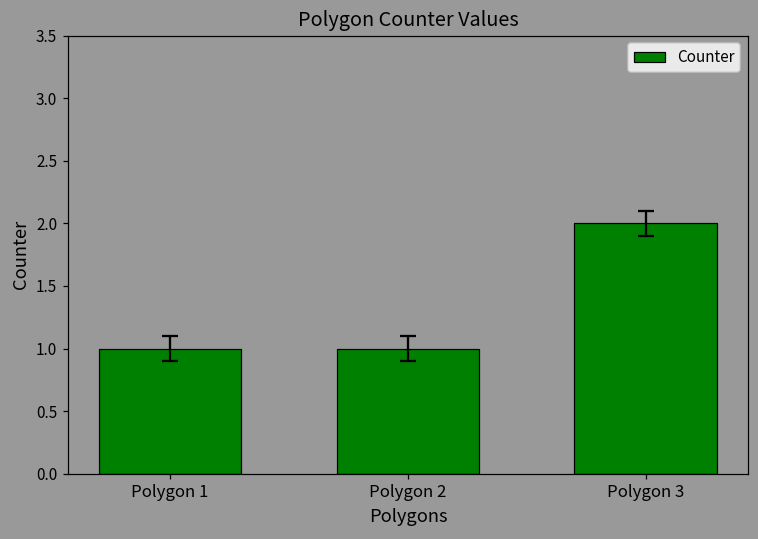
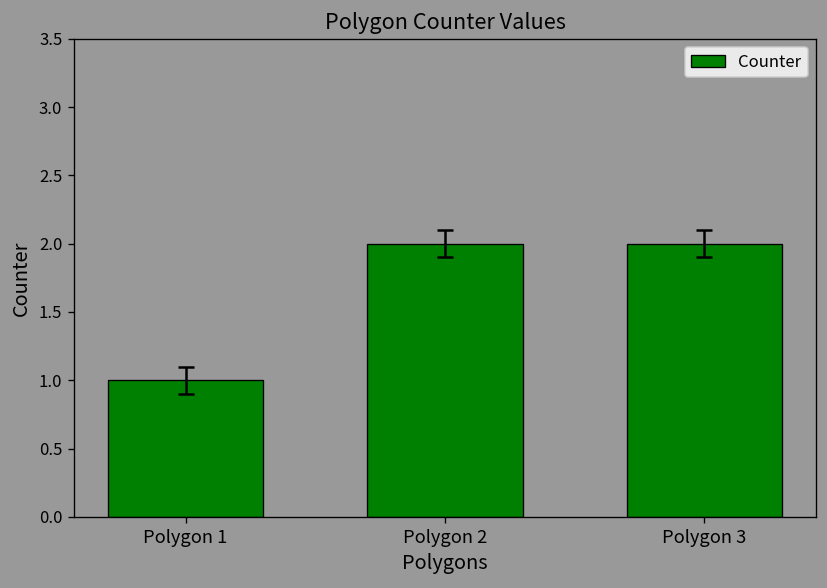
Counter, Polygon 2: 1 -> 2
